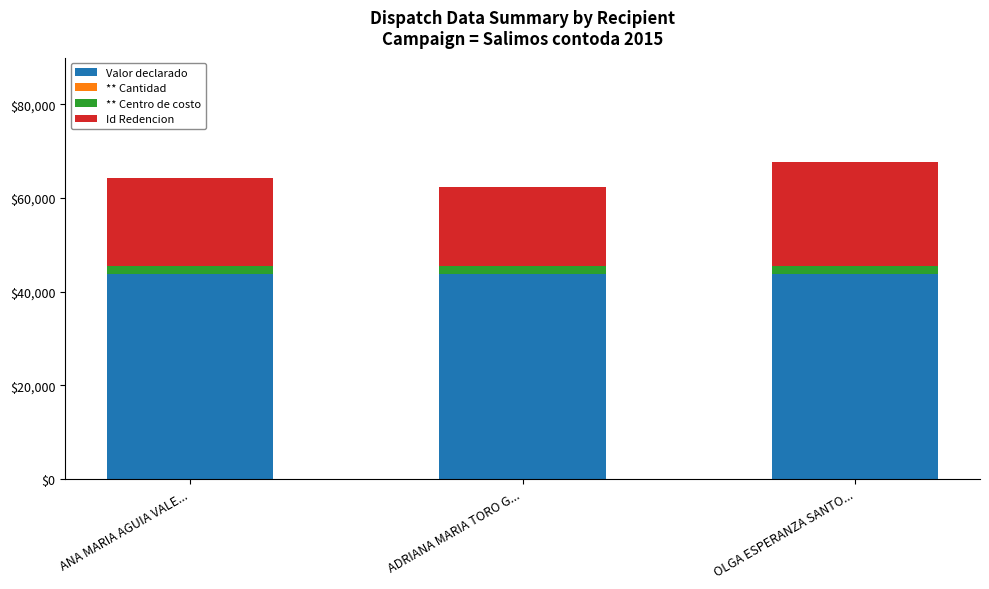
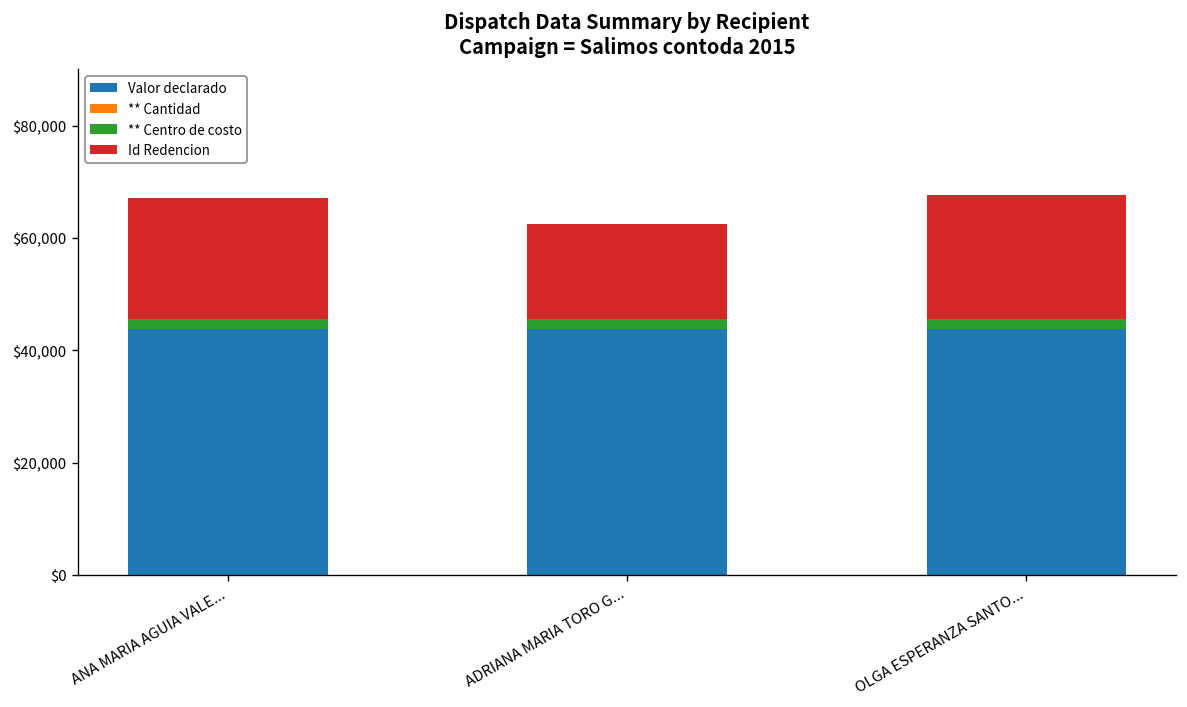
Id Redencion, ANA MARIA AGUIA VALE...: $19,000 -> $22,000
